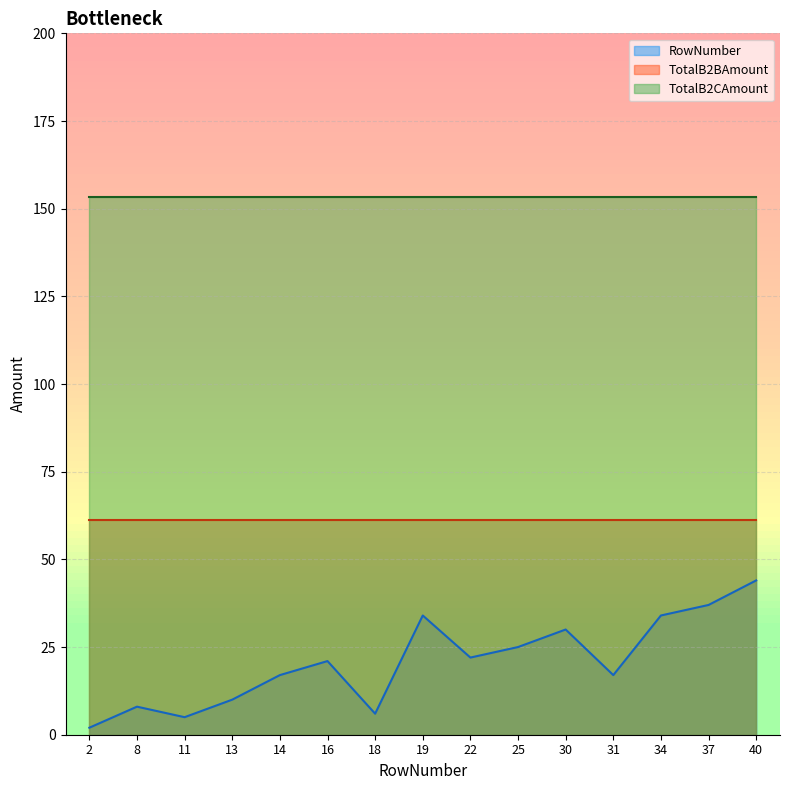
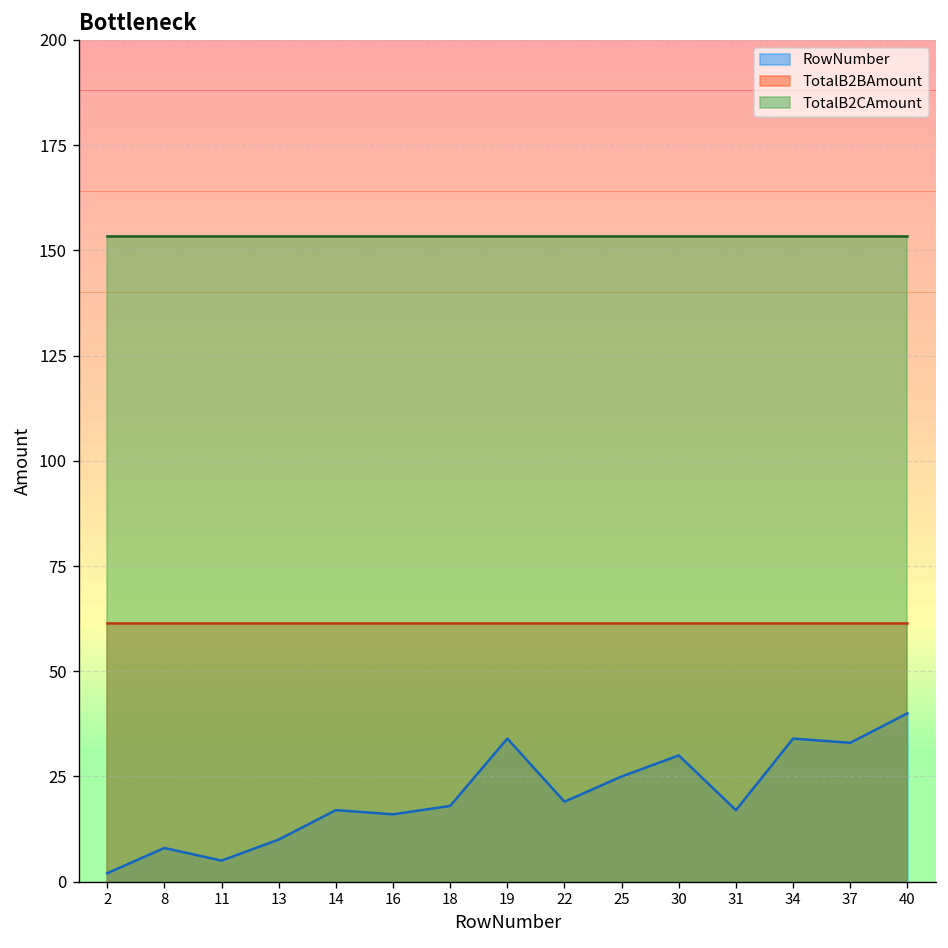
RowNumber, 16: 21 -> 16
RowNumber, 18: 6 -> 18
RowNumber, 22: 22 -> 19
RowNumber, 37: 37 -> 33
RowNumber, 40: 44 -> 40
